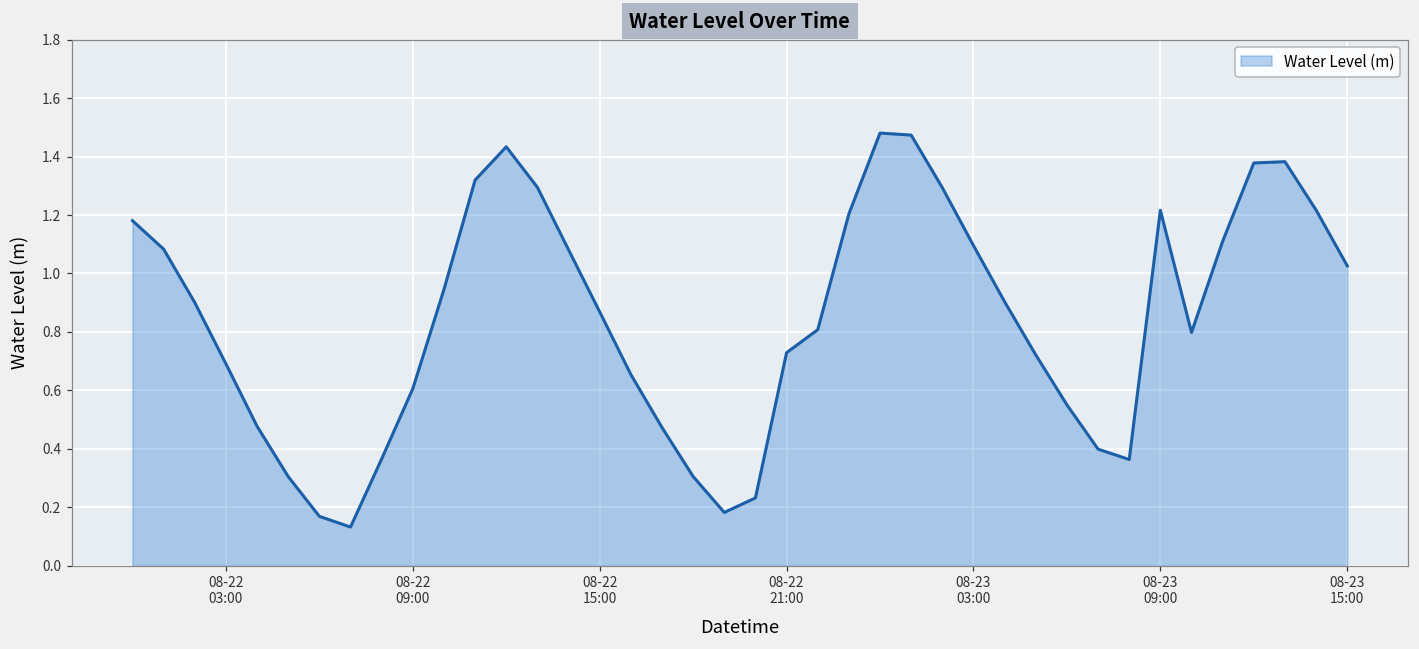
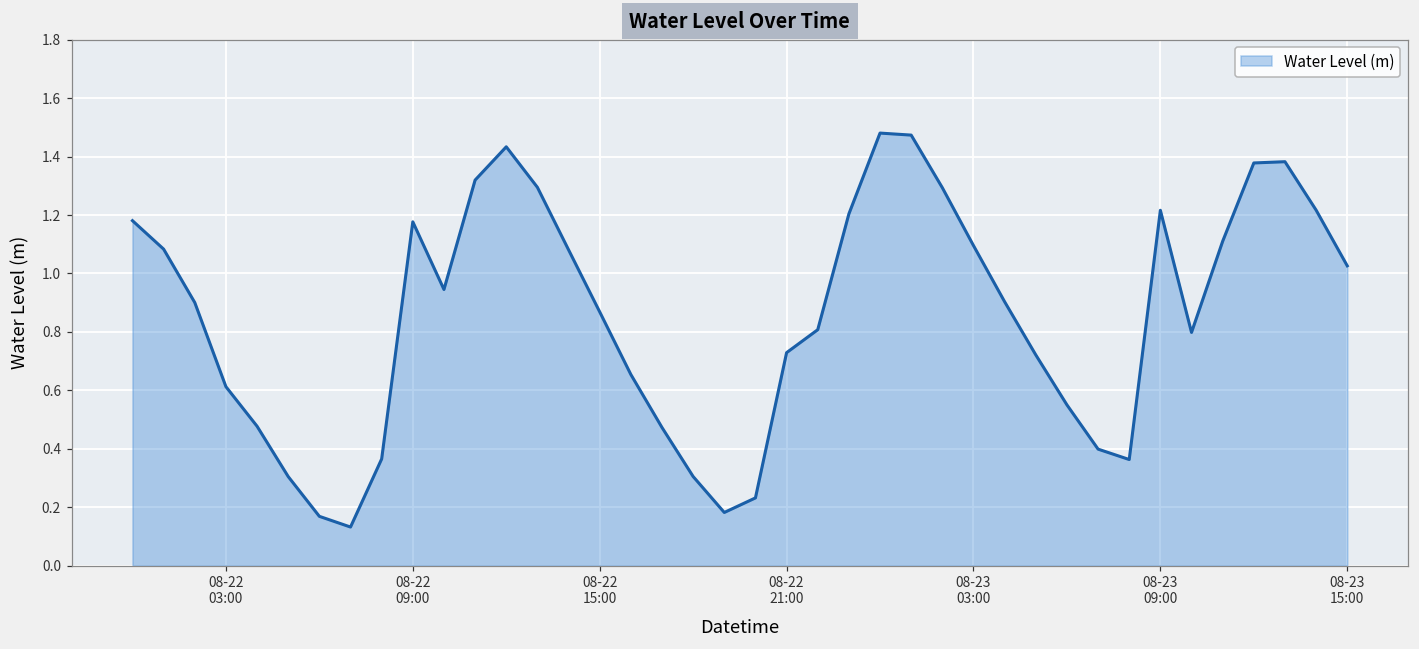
08-22 03:00: 0.69 -> 0.61
08-22 09:00: 0.61 -> 1.18
